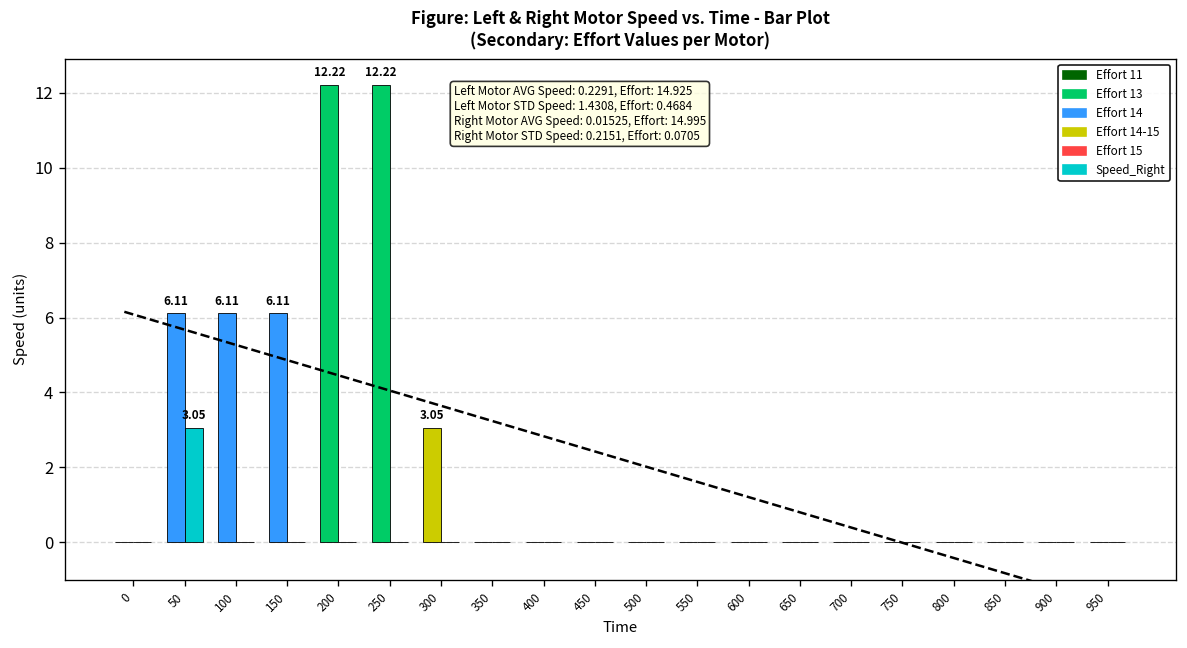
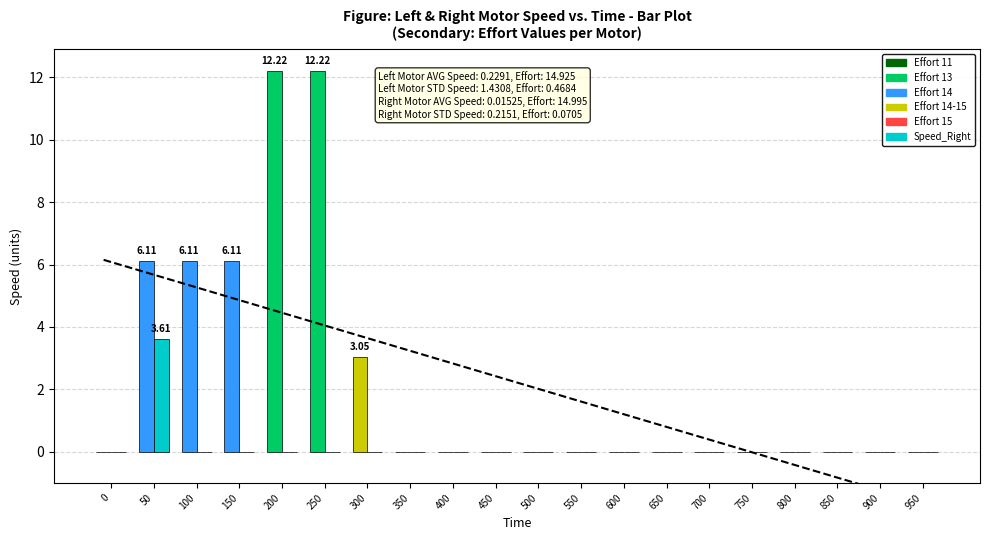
Speed_Right, 50: 3.05 -> 3.61
